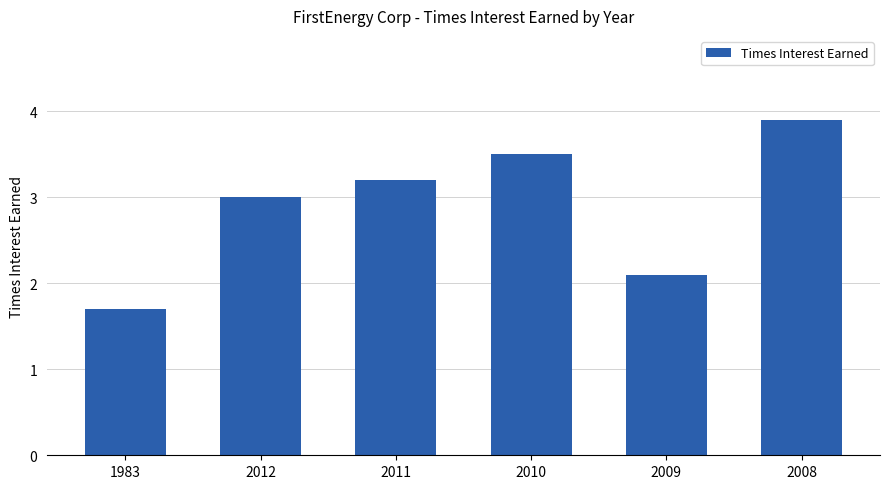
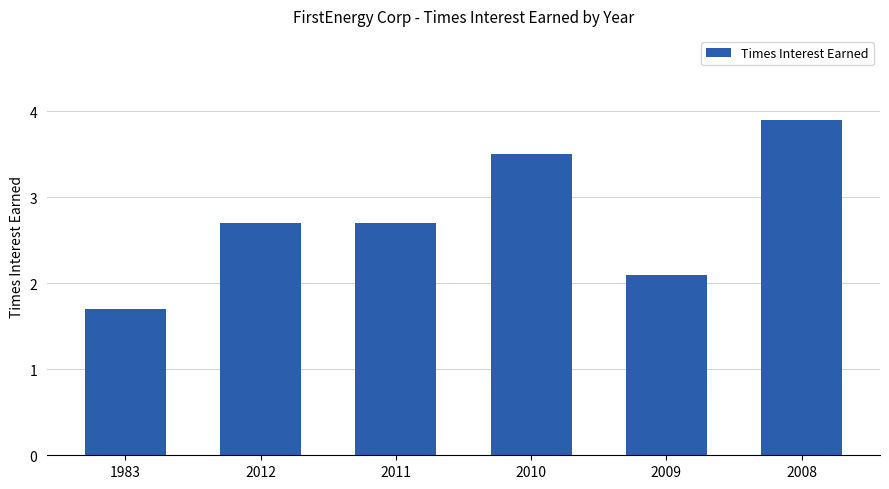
2012: 3.0 -> 2.7
2011: 3.2 -> 2.7
